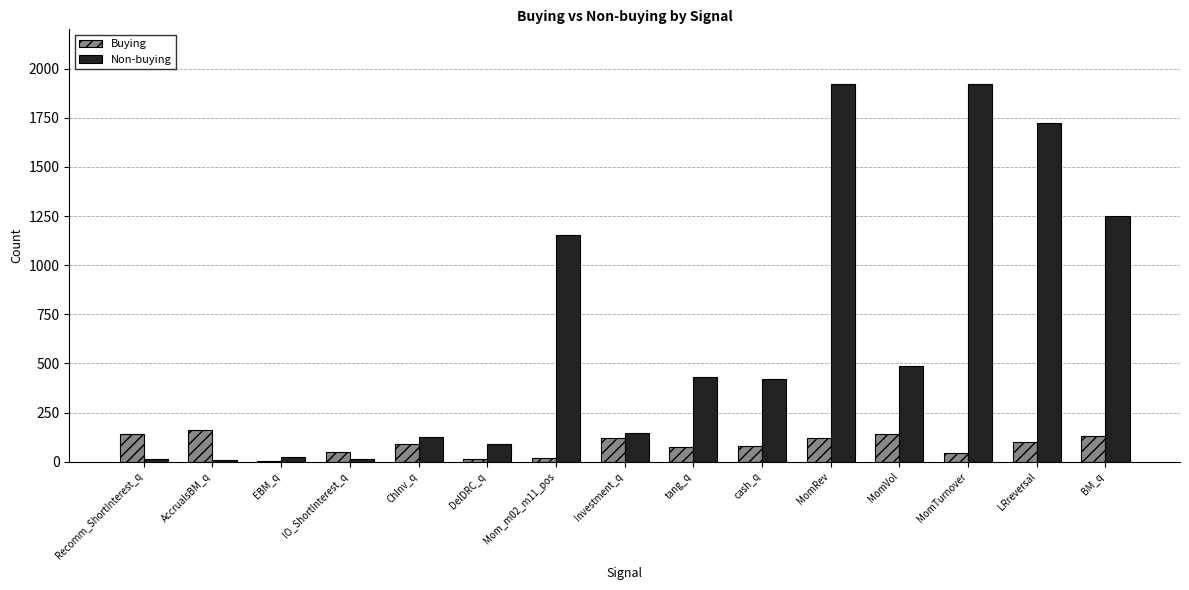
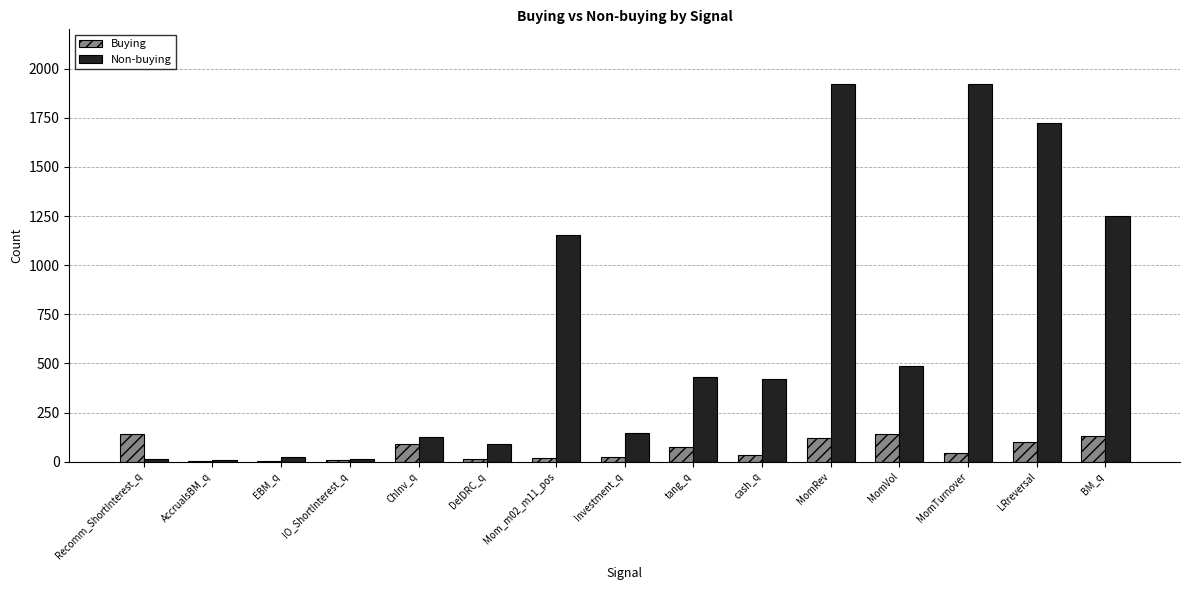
Buying, AccrualsBM_q: 160 -> 0
Buying, IO_ShortInterest_q: 50 -> 10
Buying, Investment_q: 120 -> 20
Buying, cash_q: 80 -> 30
